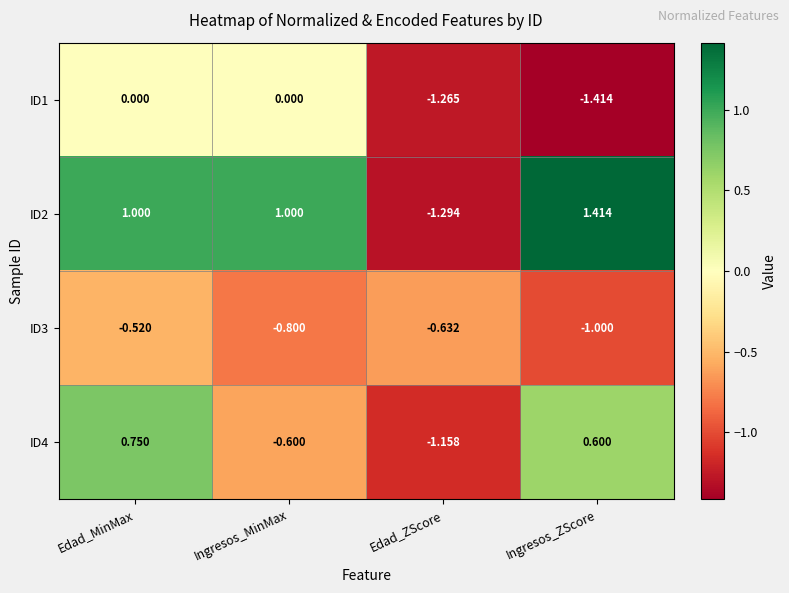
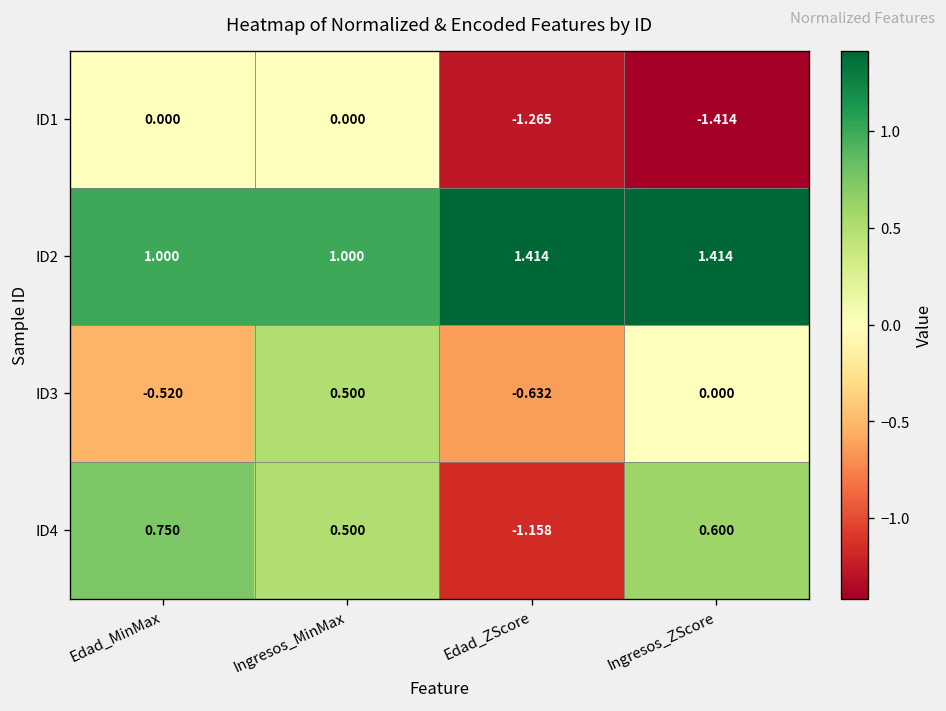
ID2, Edad_ZScore: -1.294 -> 1.414
ID3, Ingresos_MinMax: -0.800 -> 0.500
ID3, Ingresos_ZScore: -1.000 -> 0.000
ID4, Ingresos_MinMax: -0.600 -> 0.500
